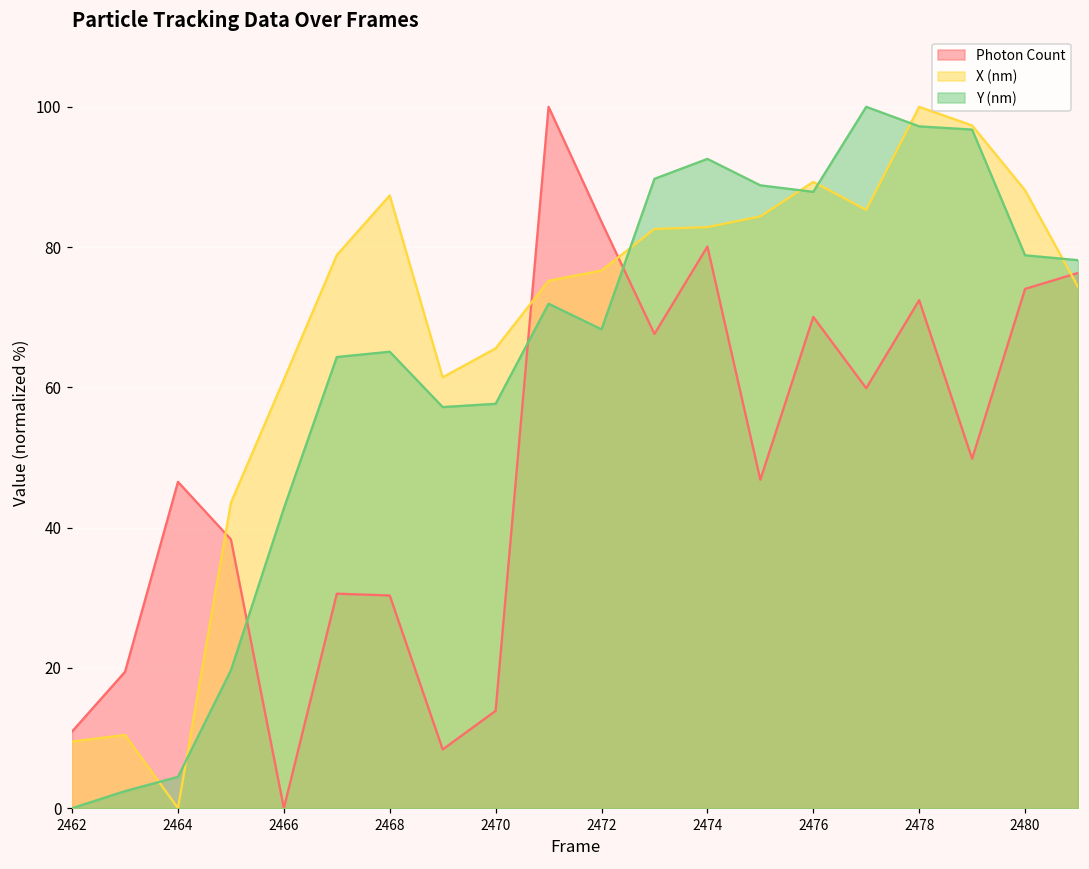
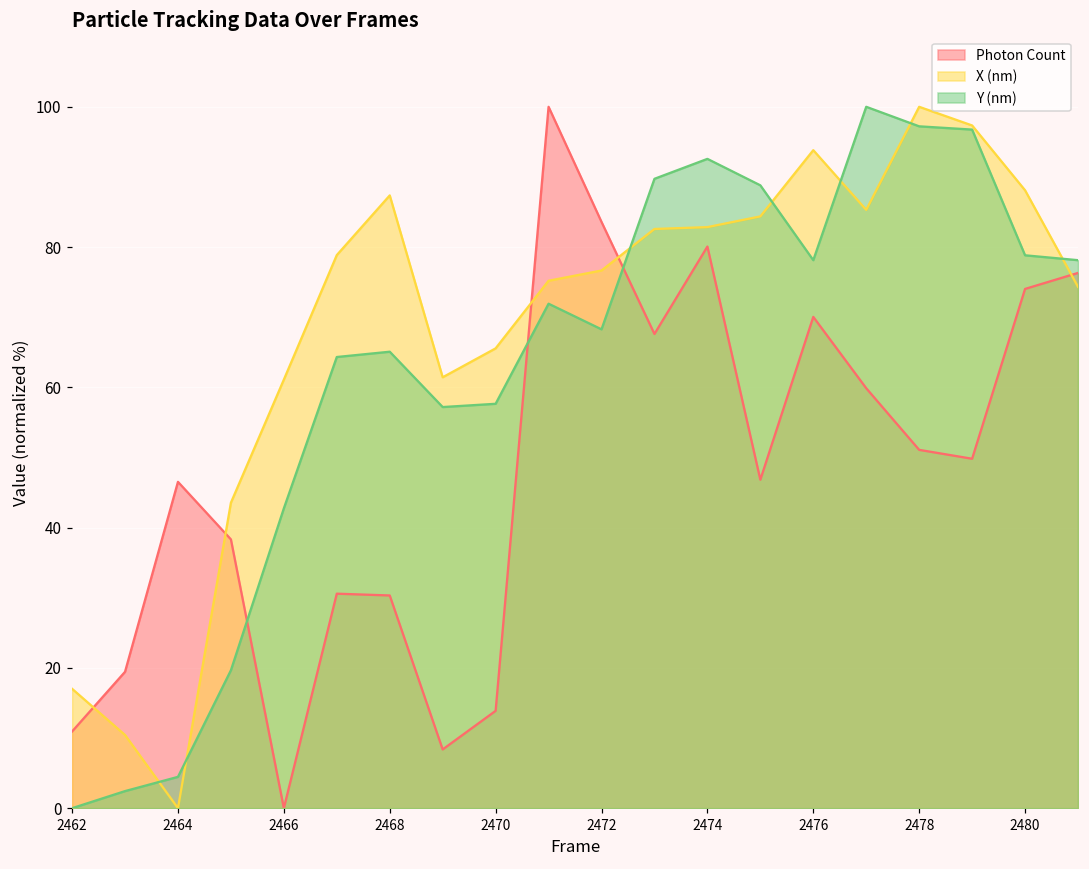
X (nm), 2462: 10 -> 17
X (nm), 2476: 89 -> 94
Y (nm), 2476: 88 -> 78
Photon Count, 2478: 72 -> 51
